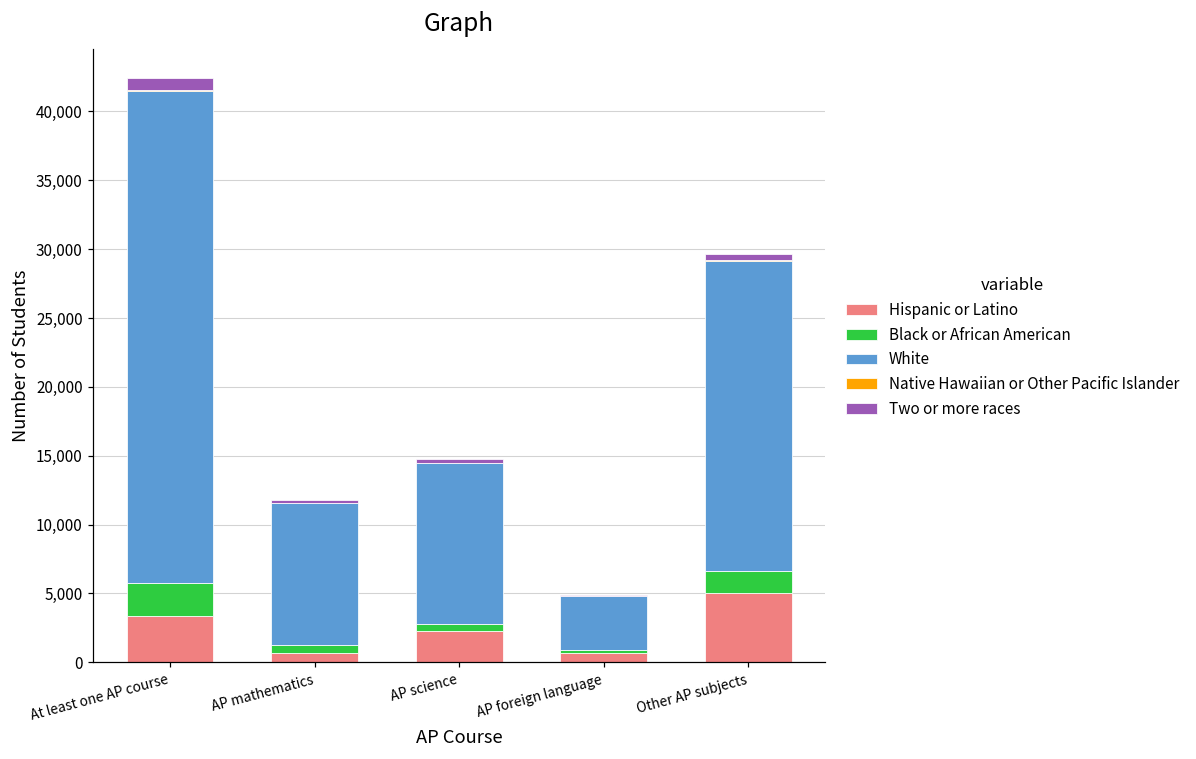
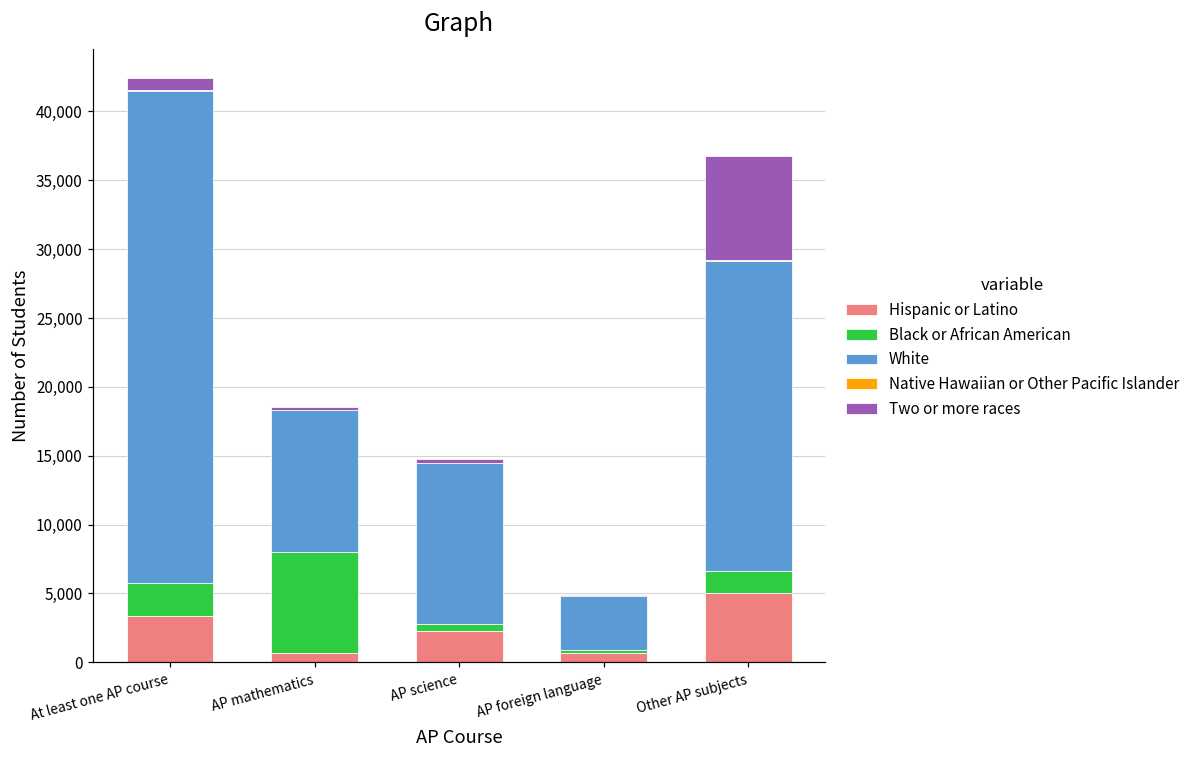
Black or African American, AP mathematics: 600 -> 7,400
Two or more races, Other AP subjects: 500 -> 7,600
